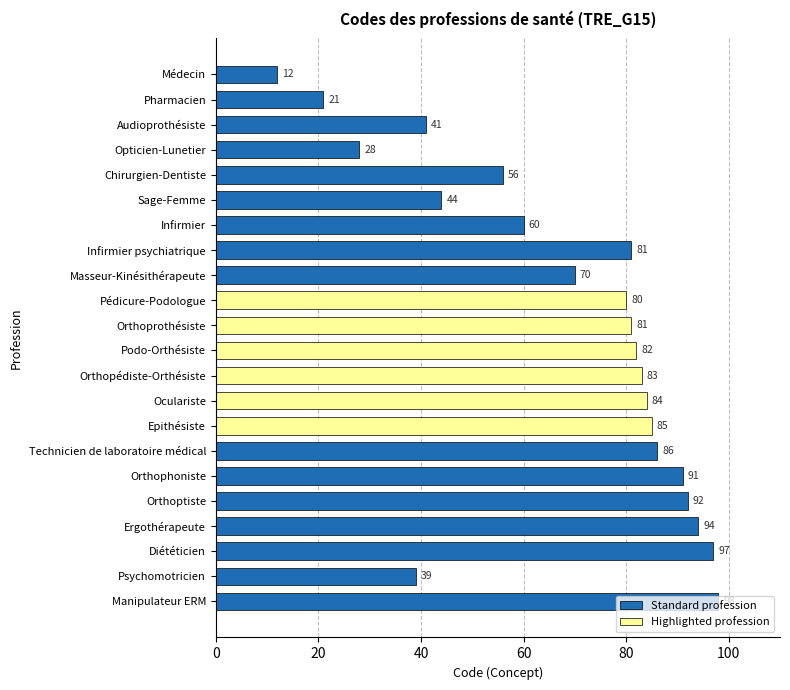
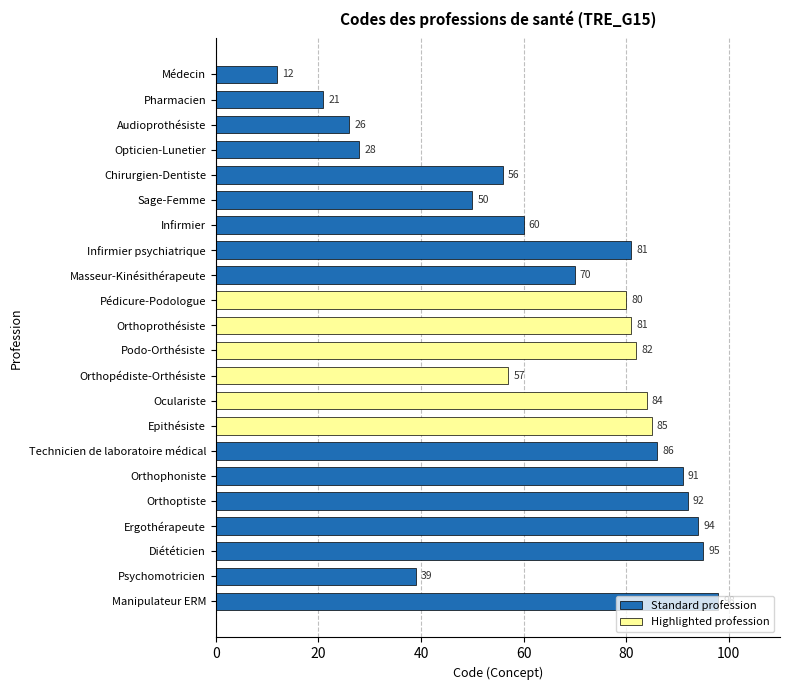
Audioprothésiste: 41 -> 26
Sage-Femme: 44 -> 50
Orthopédiste-Orthésiste: 83 -> 57
Diététicien: 97 -> 95
